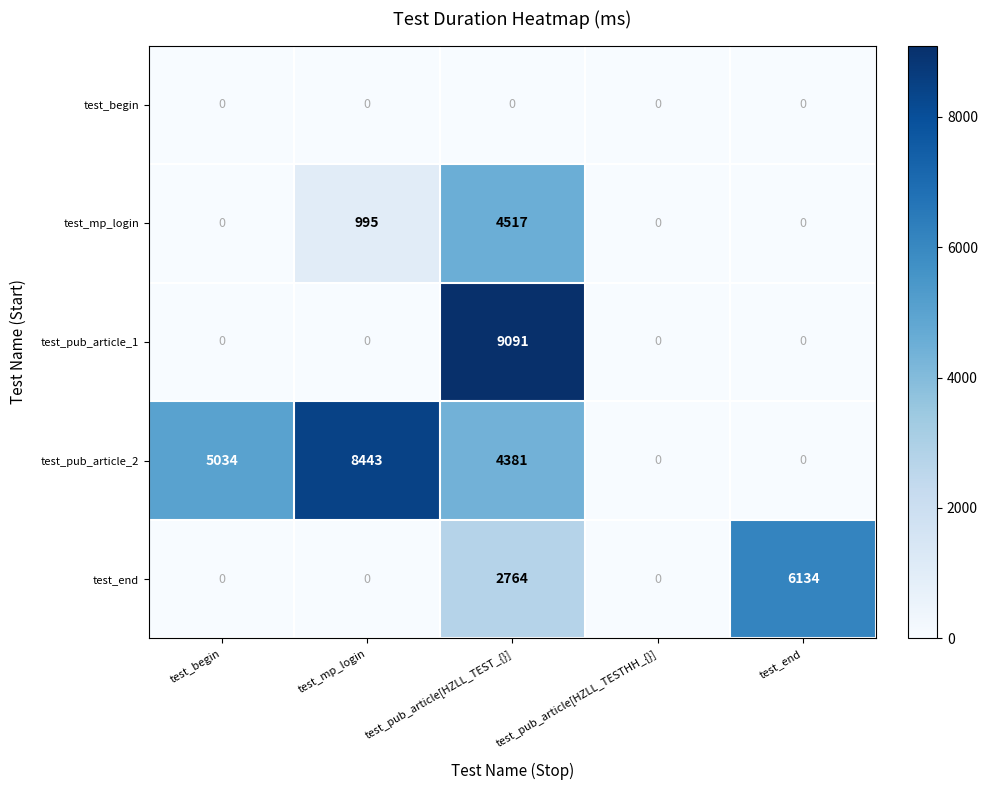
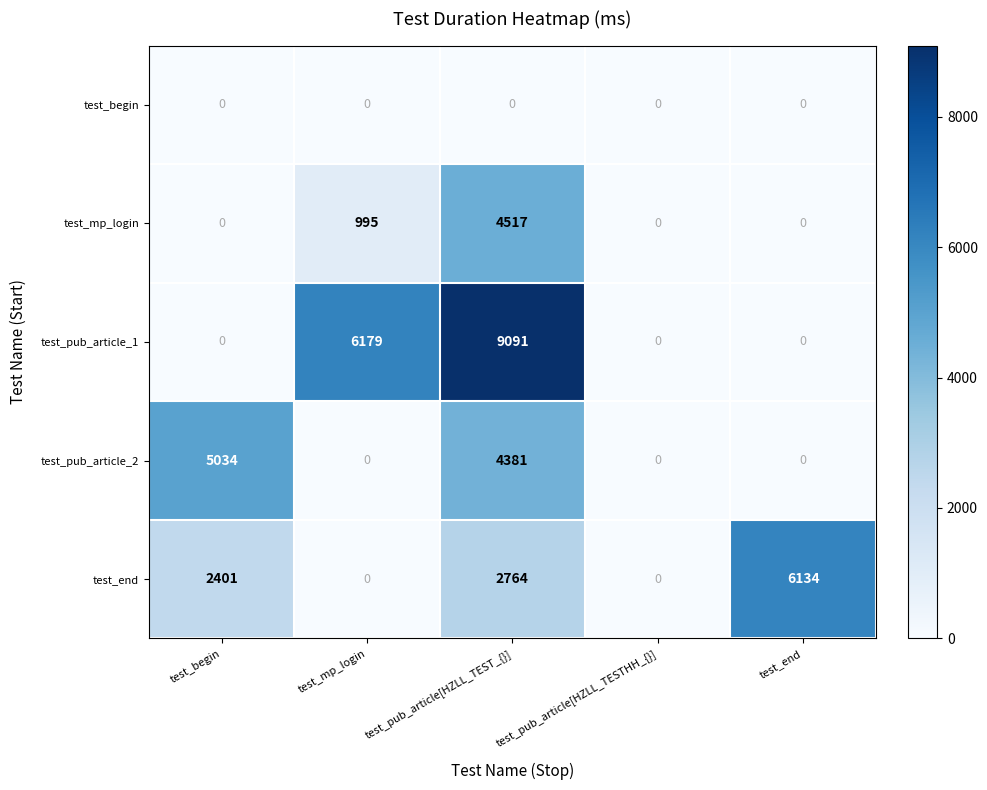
test_pub_article_1, test_mp_login: 0 -> 6179
test_pub_article_2, test_mp_login: 8443 -> 0
test_end, test_begin: 0 -> 2401
